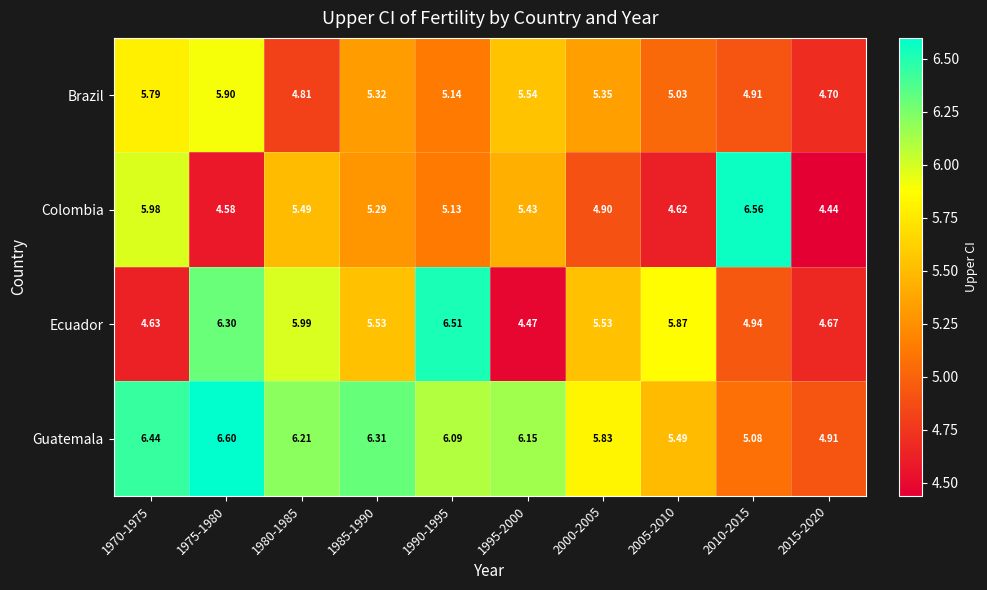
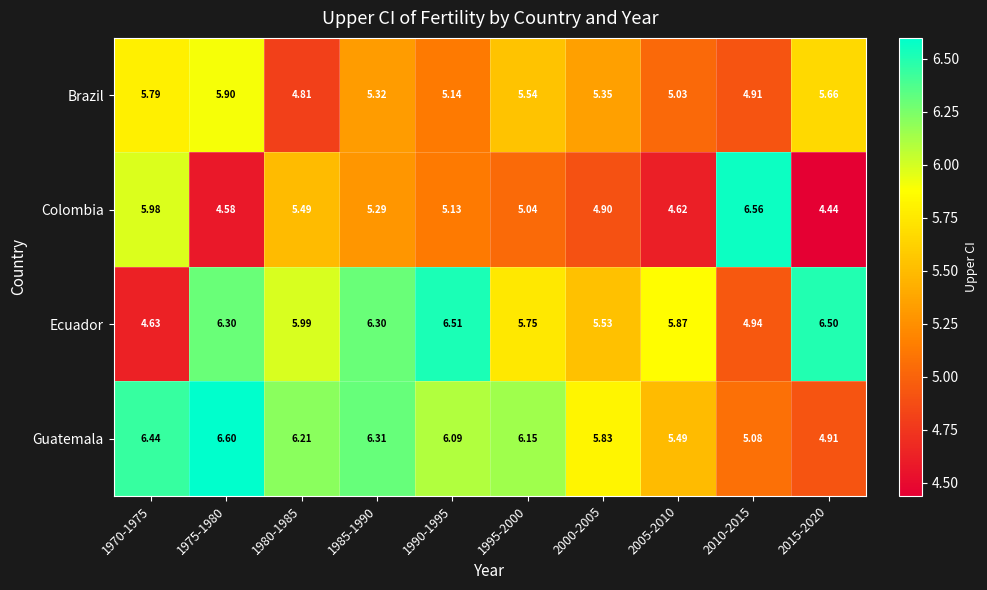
Brazil, 2015-2020: 4.70 -> 5.66
Colombia, 1995-2000: 5.43 -> 5.04
Ecuador, 1985-1990: 5.53 -> 6.30
Ecuador, 1995-2000: 4.47 -> 5.75
Ecuador, 2015-2020: 4.67 -> 6.50
